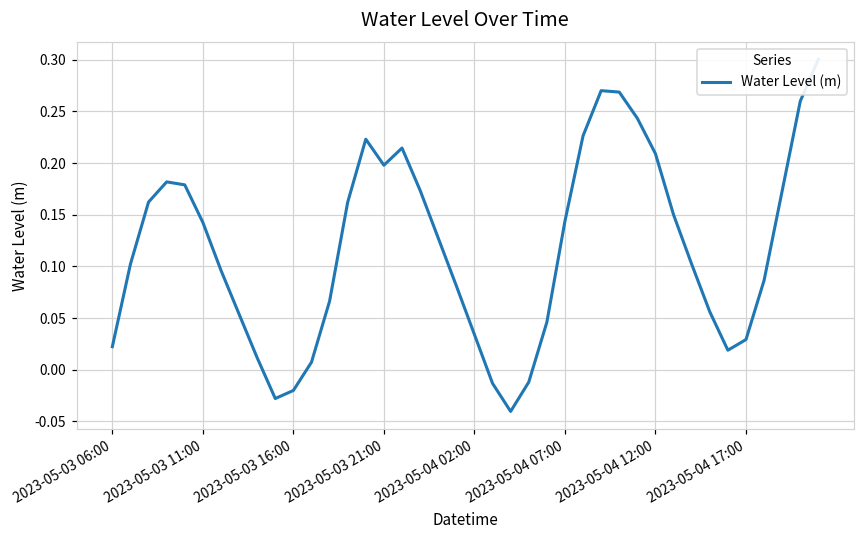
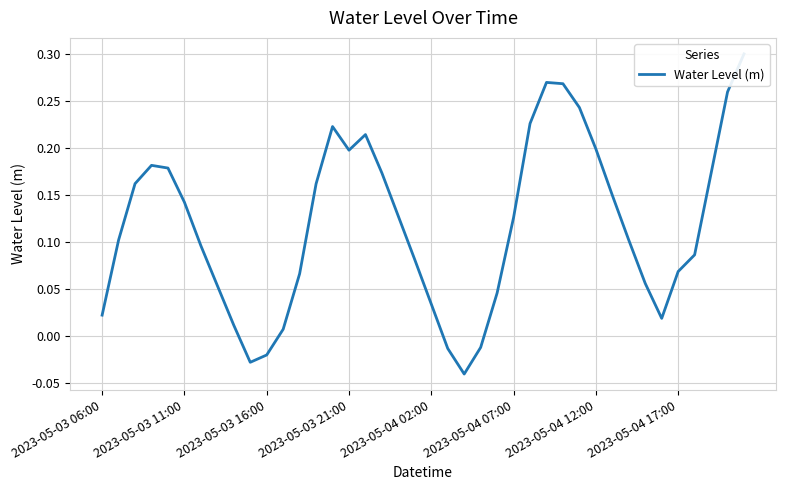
2023-05-04 07:00: 0.14 -> 0.13
2023-05-04 12:00: 0.21 -> 0.20
2023-05-04 17:00: 0.03 -> 0.07
